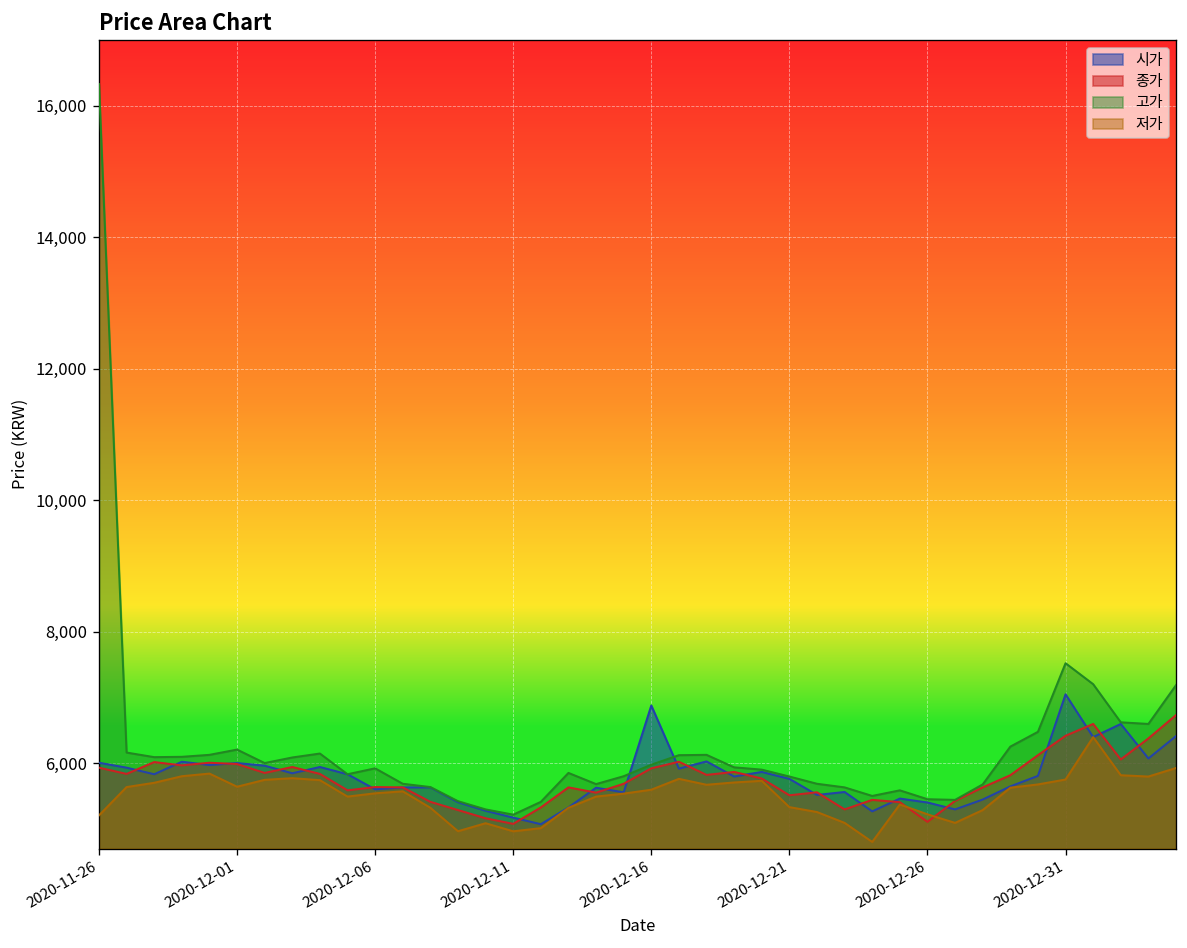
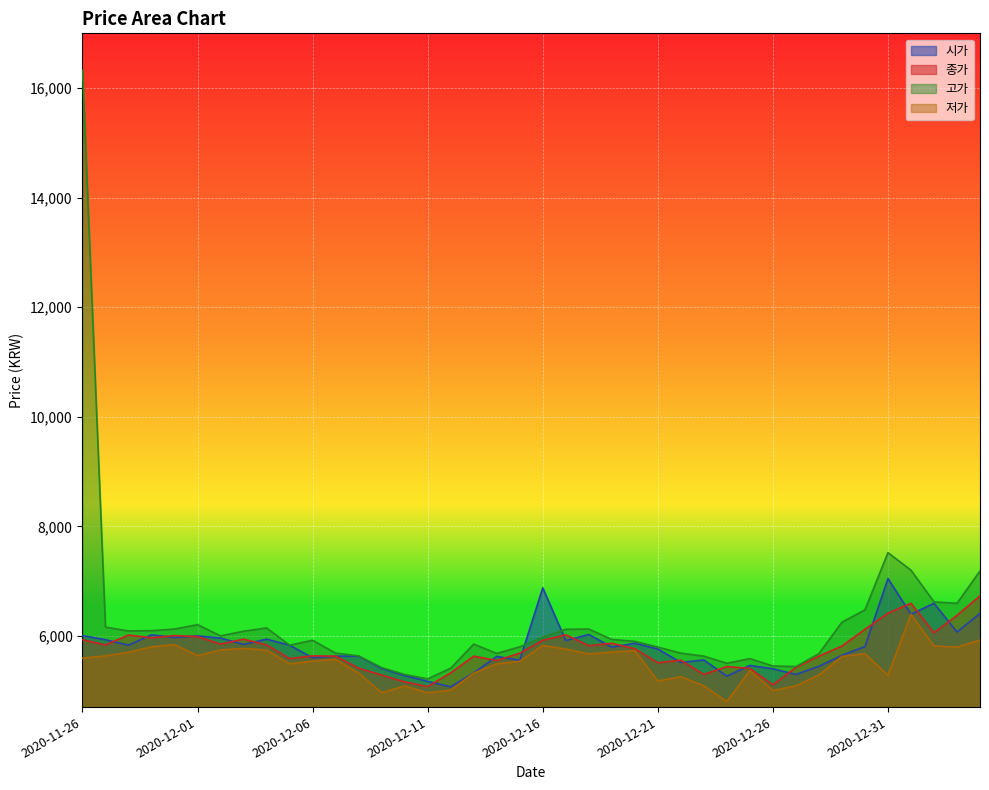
저가, 2020-11-26: 5,200 -> 5,600
저가, 2020-12-16: 5,600 -> 5,800
저가, 2020-12-21: 5,300 -> 5,200
저가, 2020-12-26: 5,200 -> 5,000
저가, 2020-12-31: 5,800 -> 5,300
